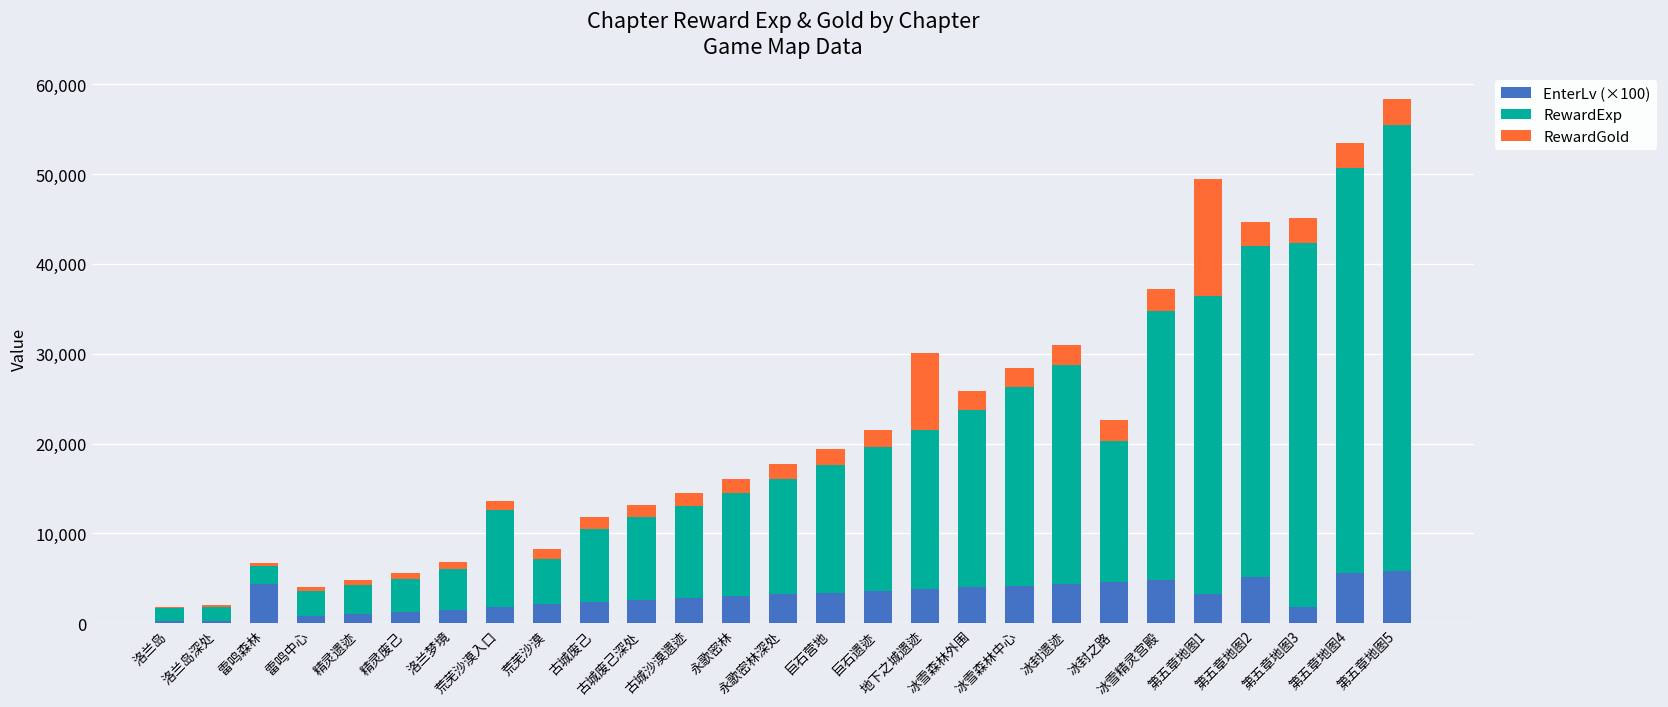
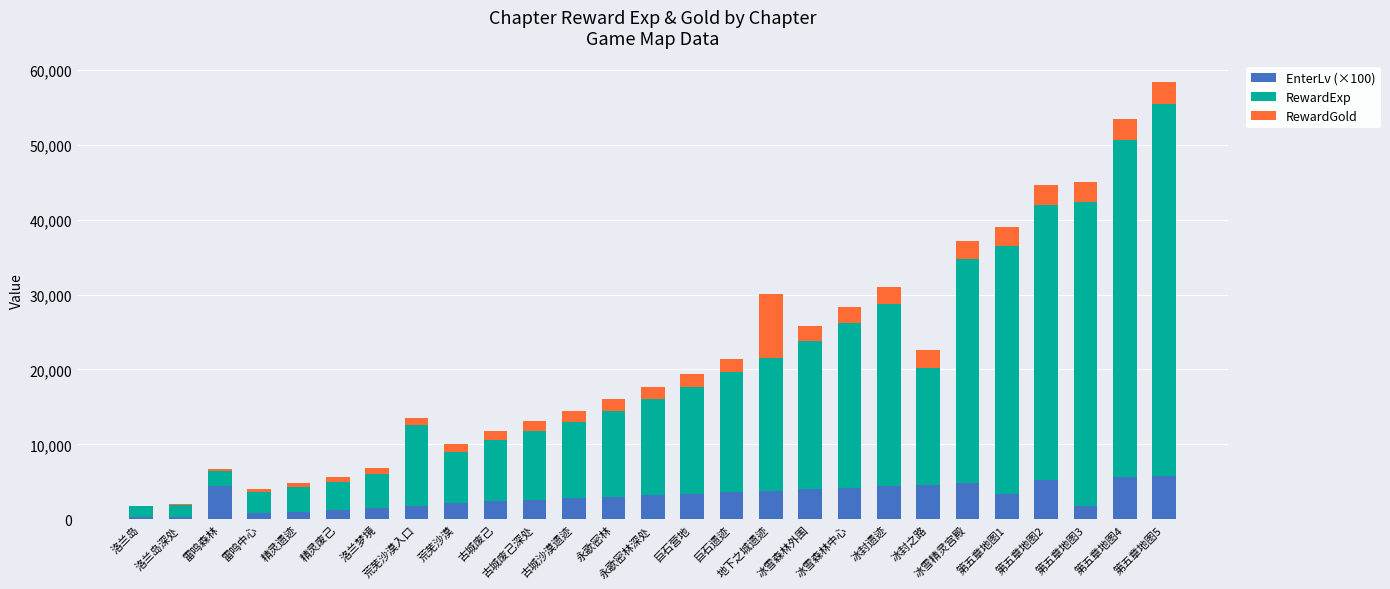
RewardExp, 荒芜沙漠: 5,000 -> 7,000
RewardGold, 第五章地图1: 13,000 -> 3,000
